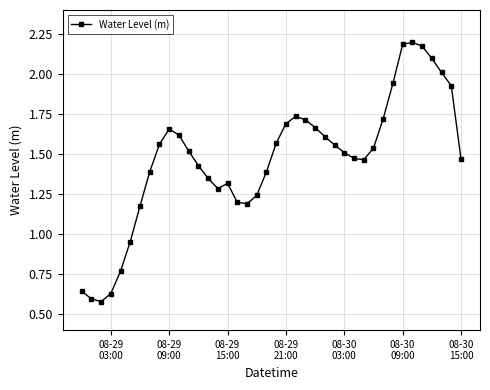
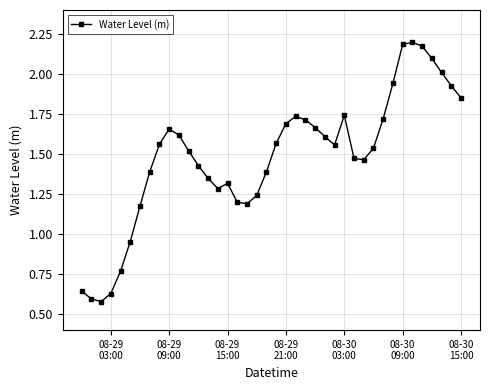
08-30 03:00: 1.51 -> 1.74
08-30 15:00: 1.47 -> 1.85
